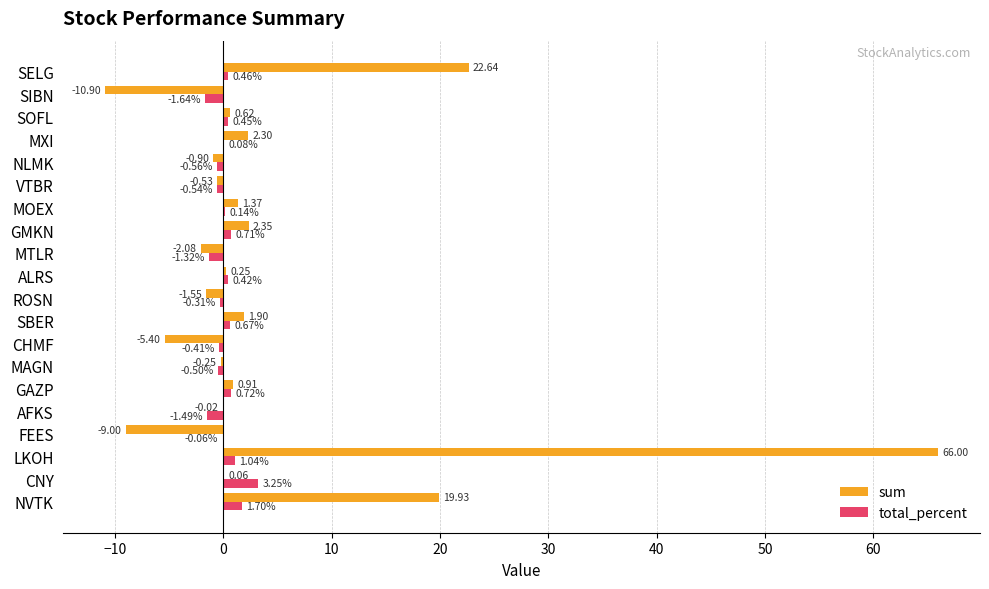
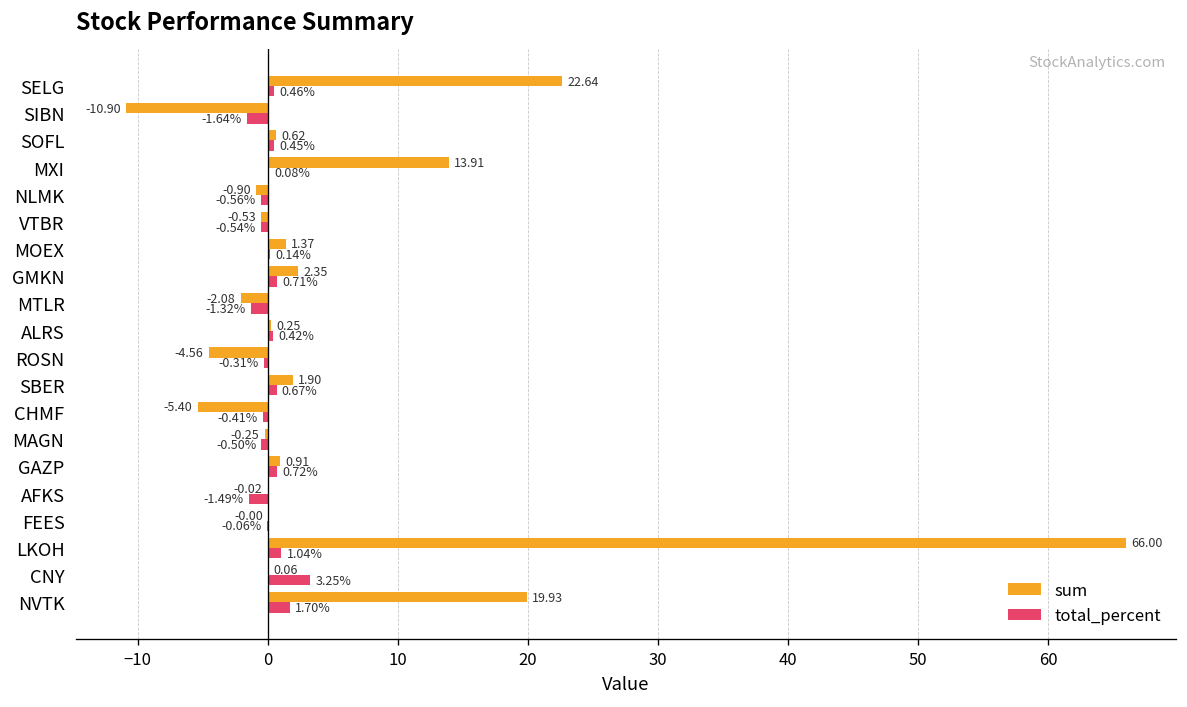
sum, MXI: 2.30 -> 13.91
sum, ROSN: -1.55 -> -4.56
sum, FEES: -9.00 -> -0.00
